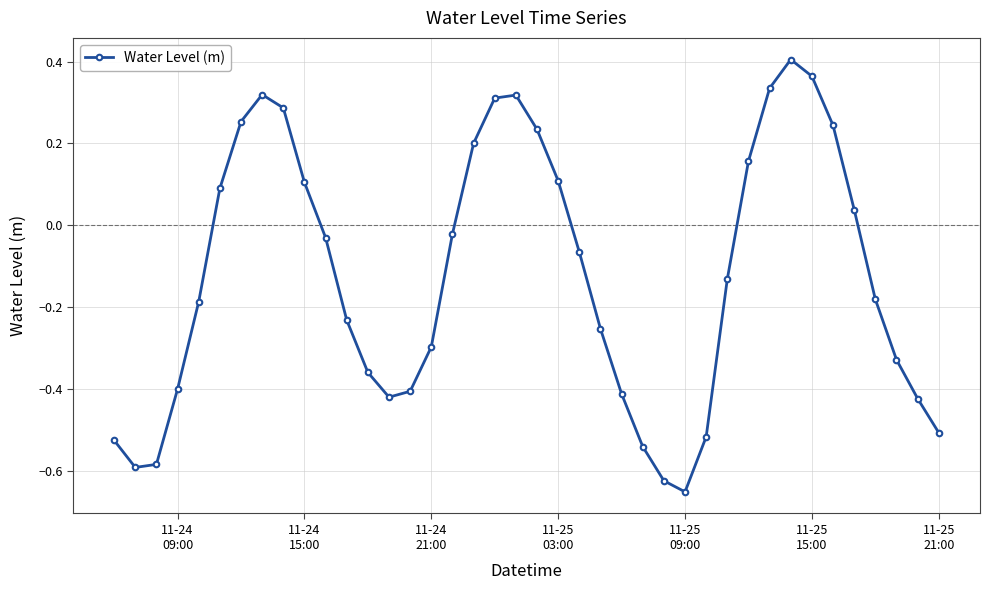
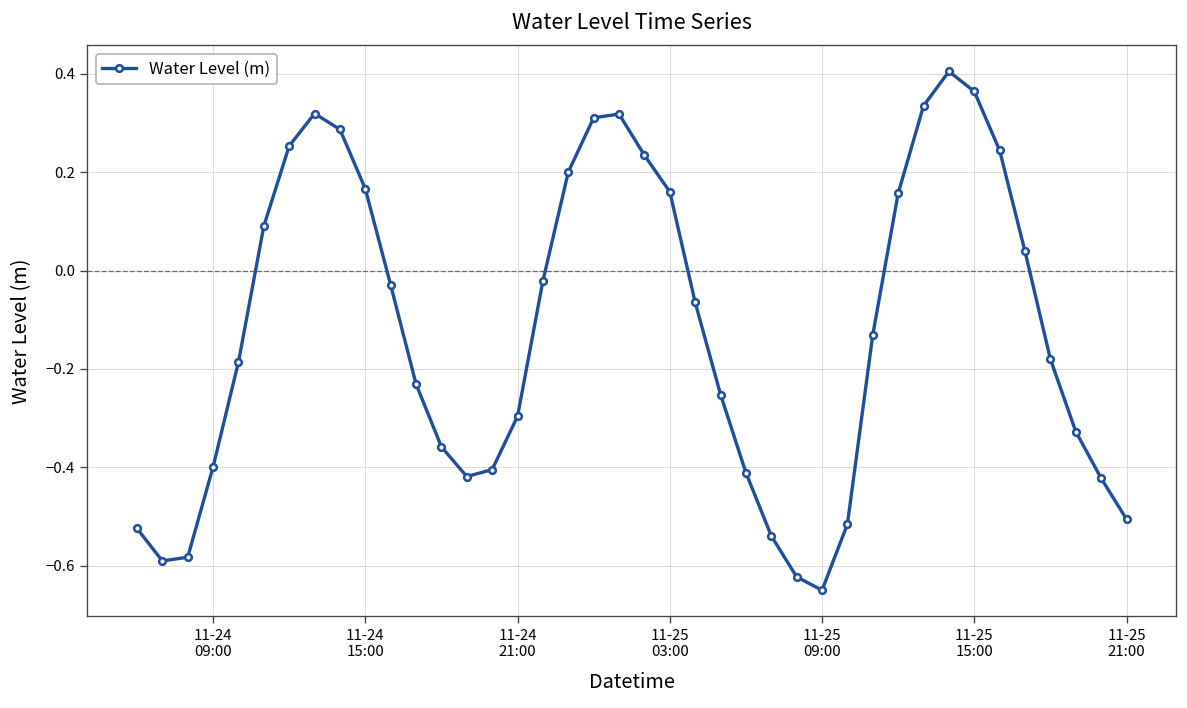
11-24 15:00: 0.11 -> 0.17
11-25 03:00: 0.11 -> 0.16
